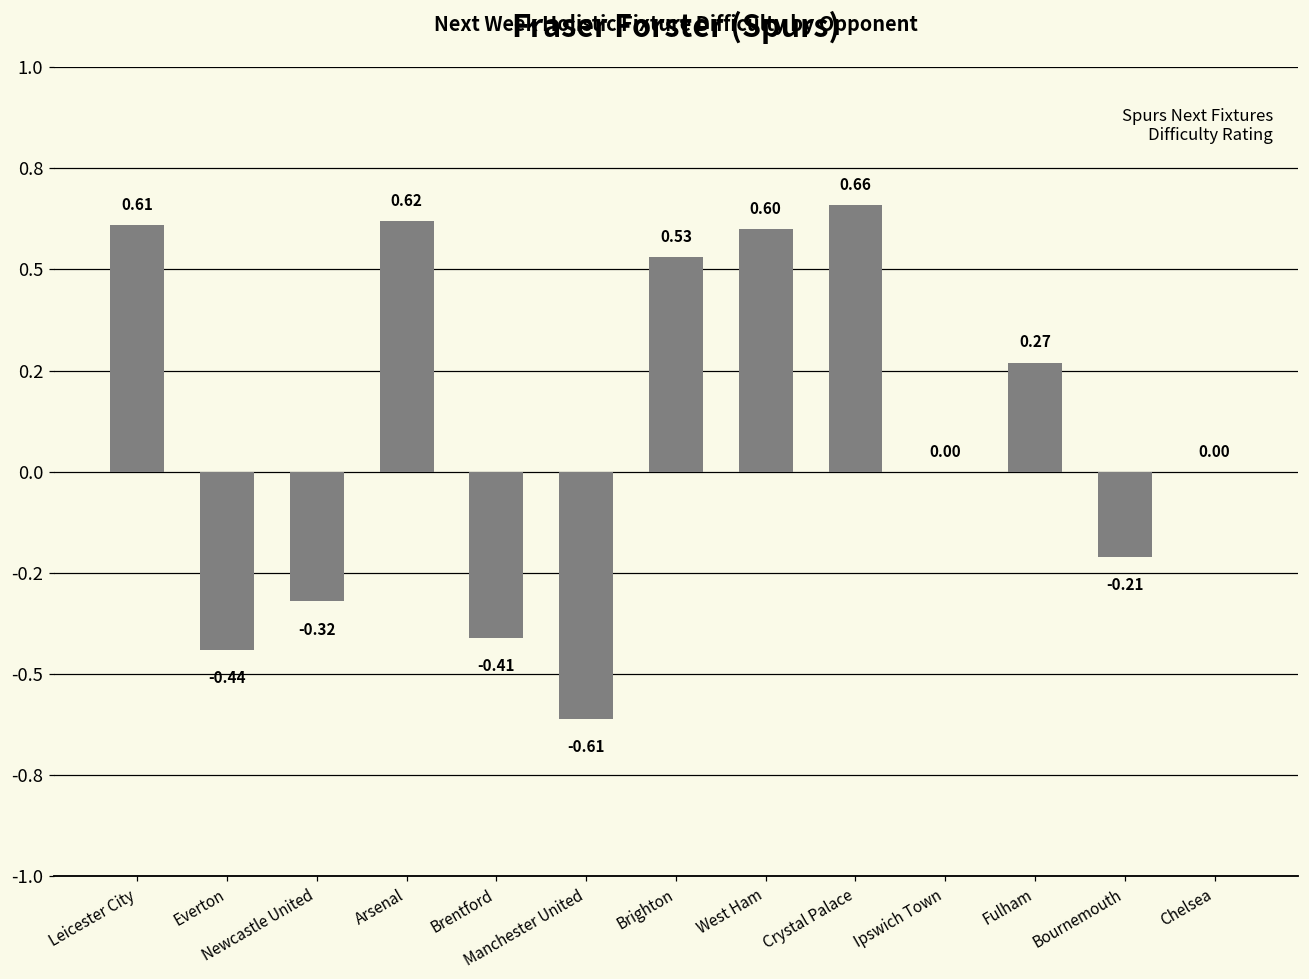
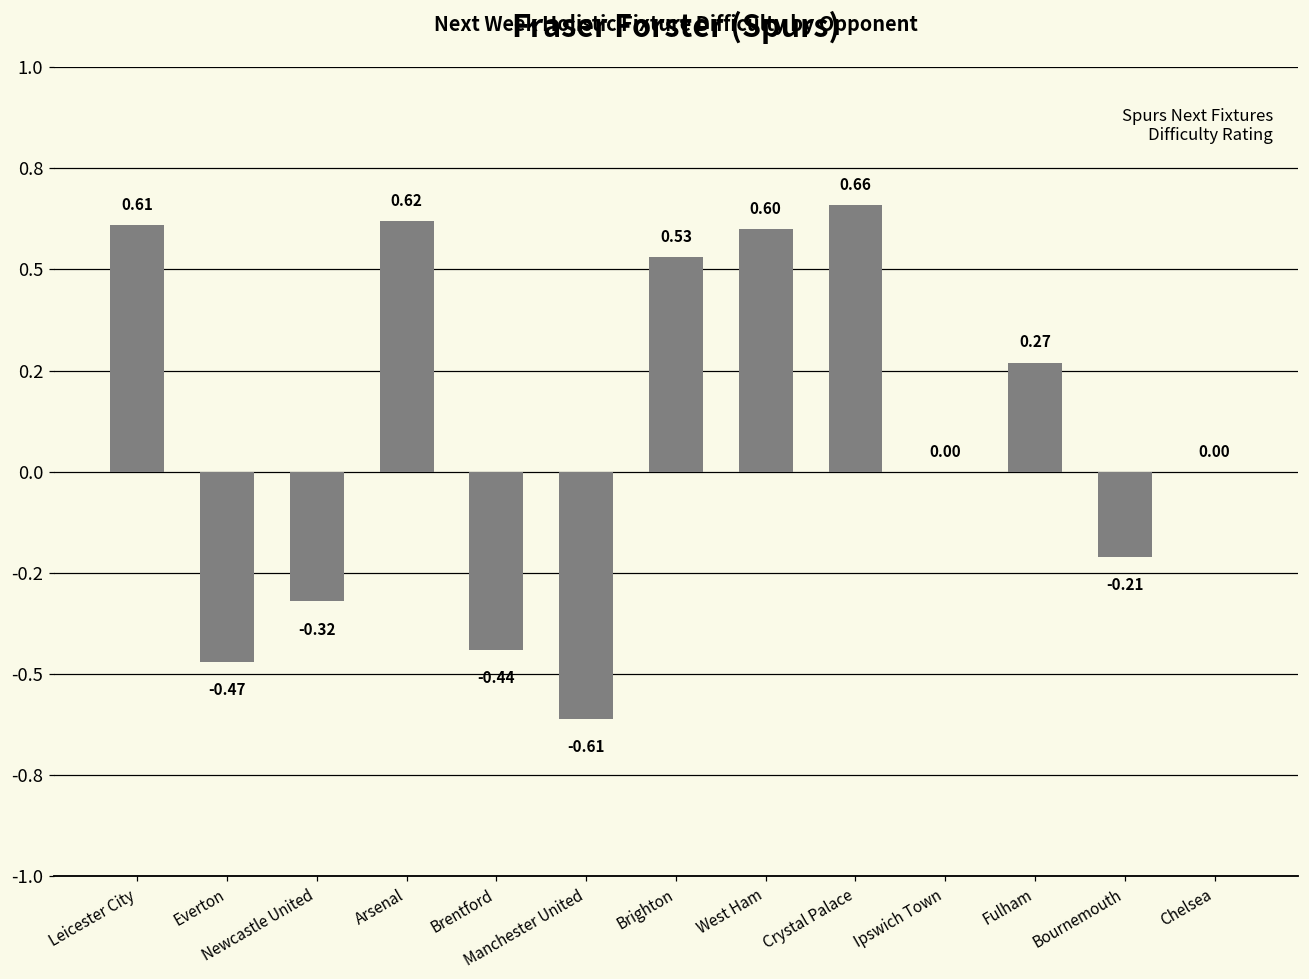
Everton: -0.44 -> -0.47
Brentford: -0.41 -> -0.44
